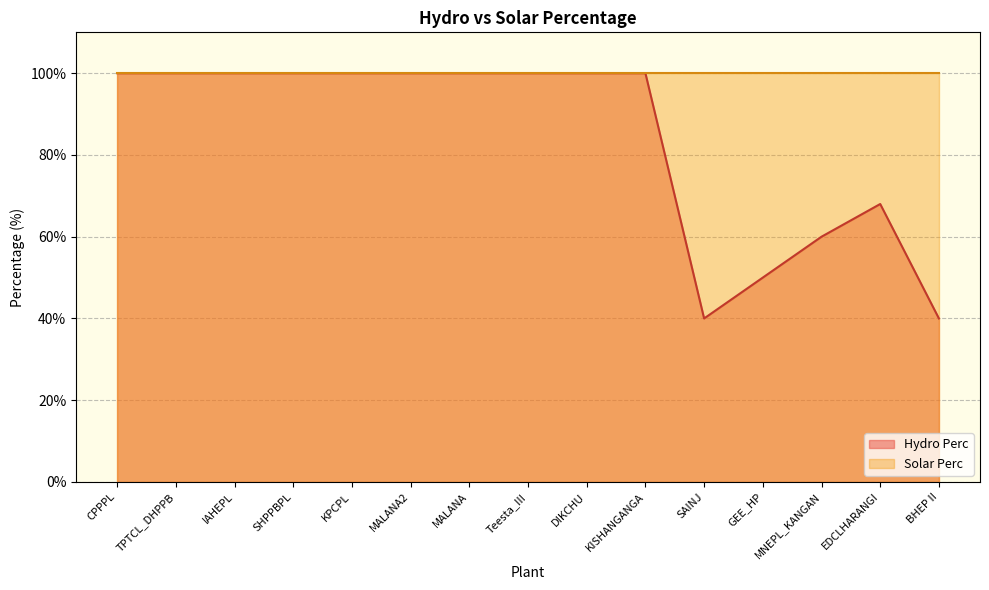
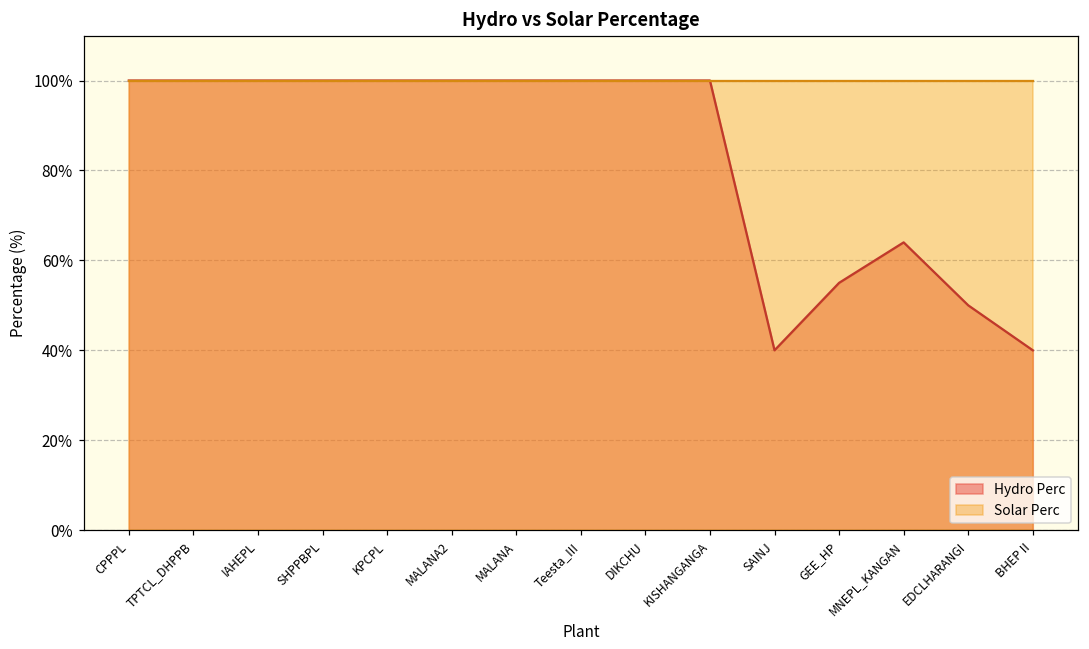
Hydro Perc, GEE_HP: 50% -> 55%
Hydro Perc, MNEPL_KANGAN: 60% -> 64%
Hydro Perc, EDCLHARANGI: 68% -> 50%
